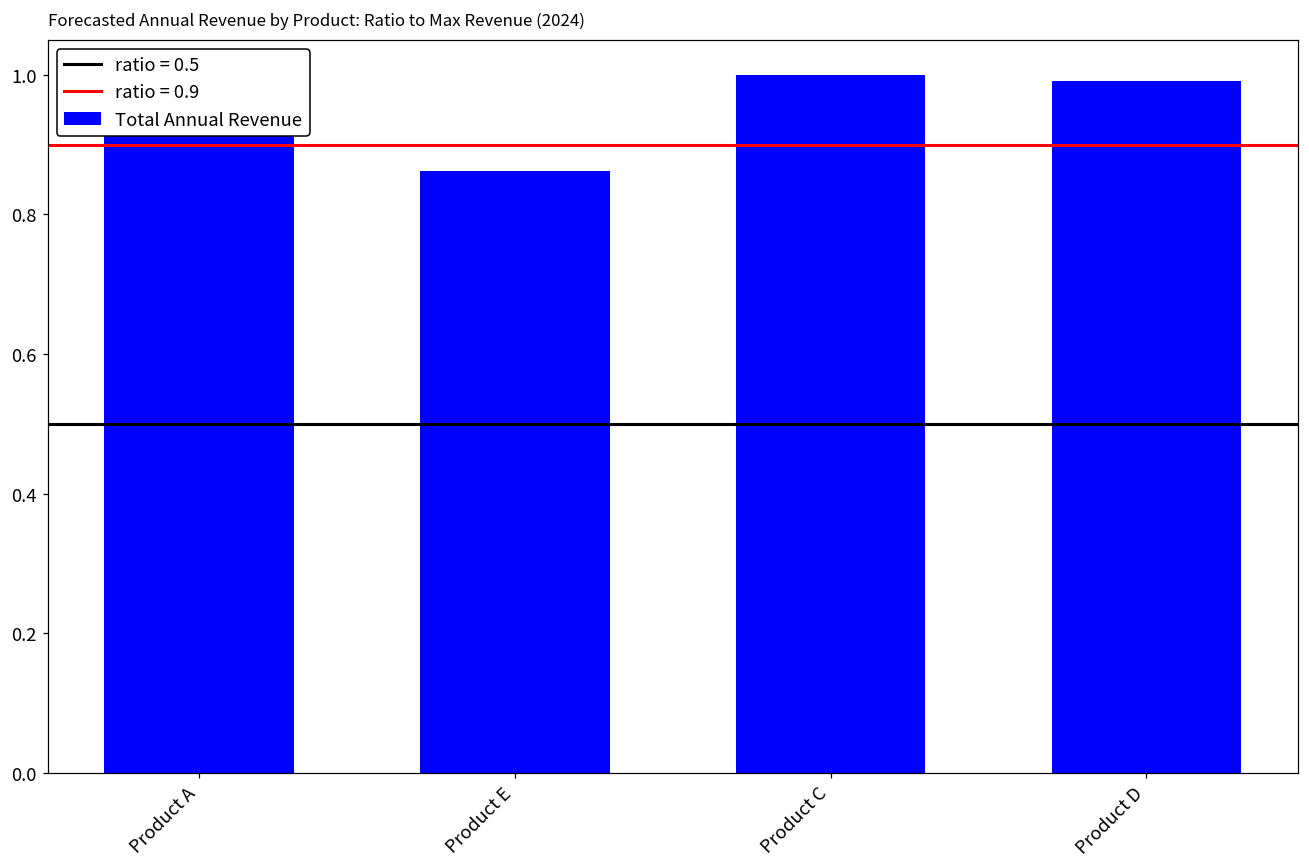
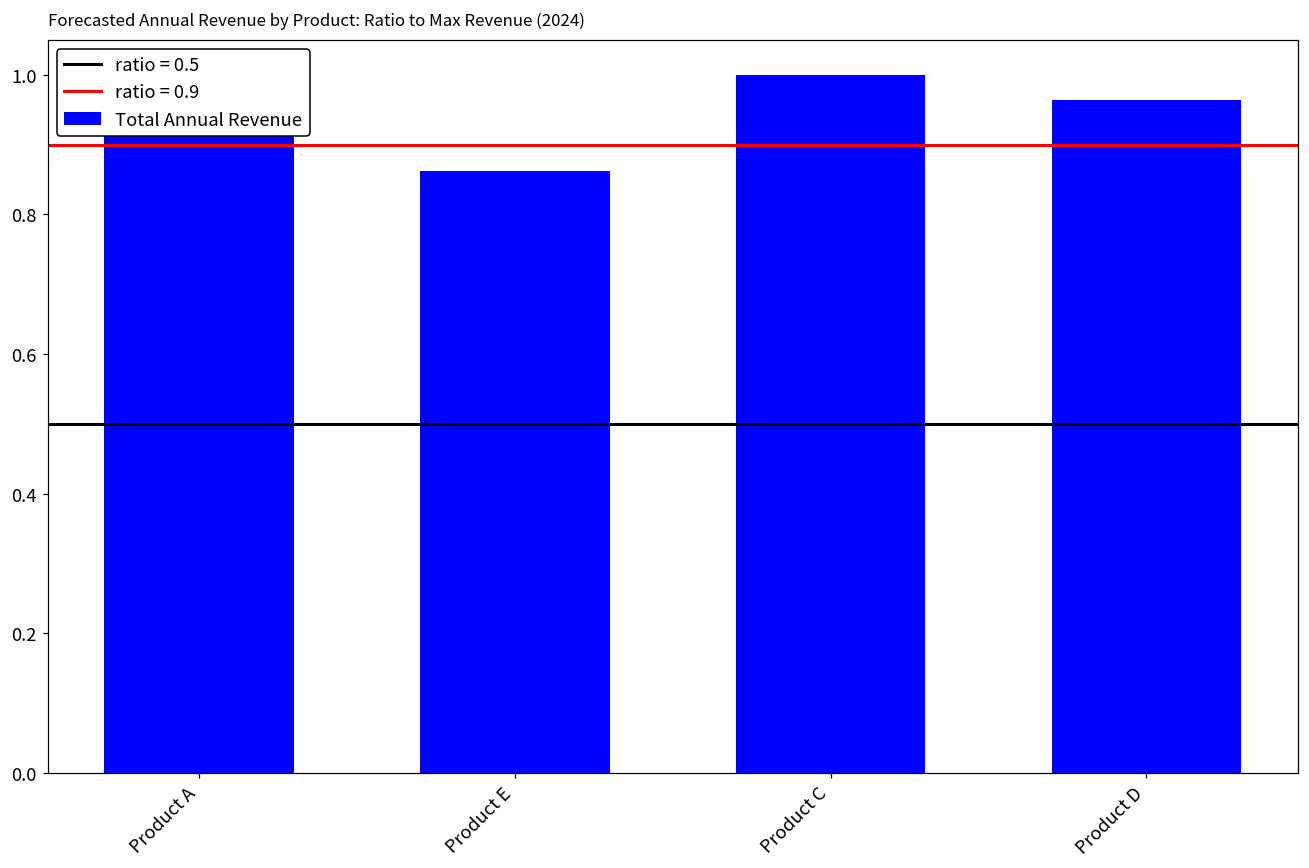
Product D: 0.99 -> 0.96
